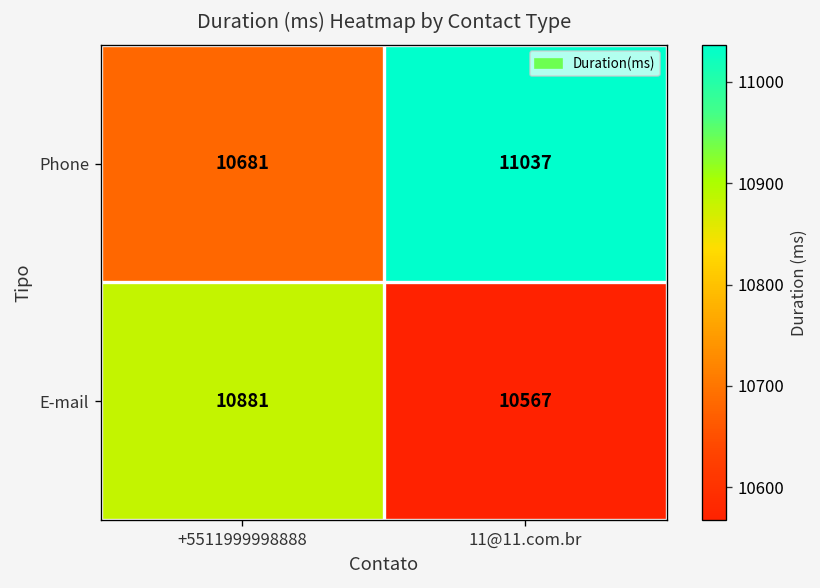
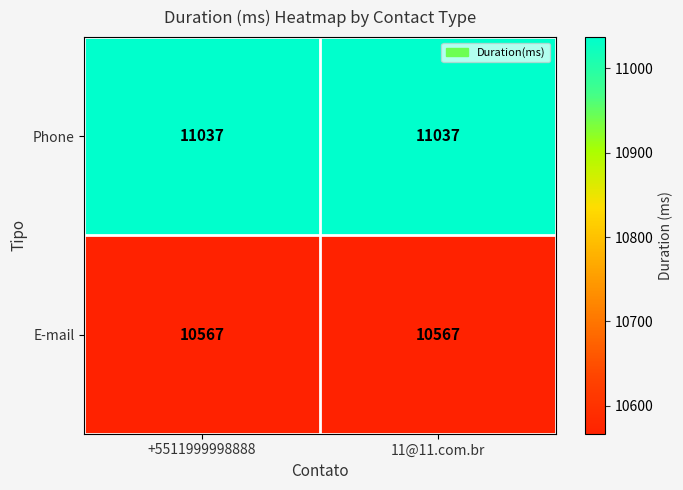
Phone, +5511999998888: 10681 -> 11037
E-mail, +5511999998888: 10881 -> 10567
